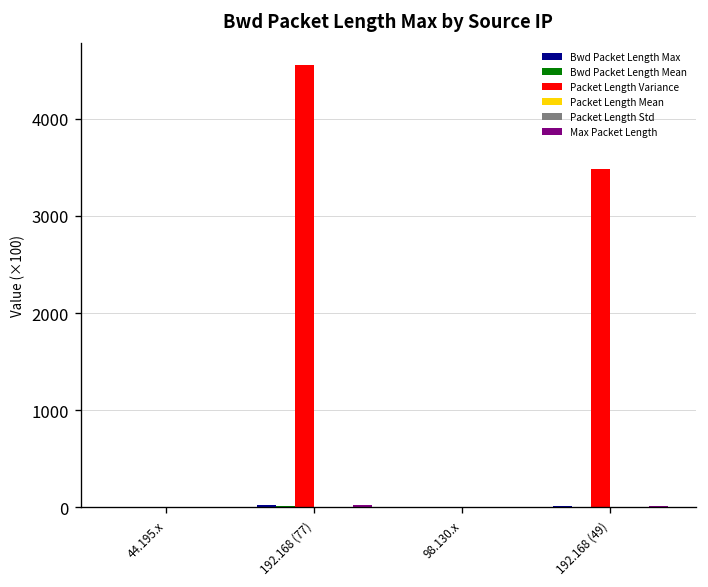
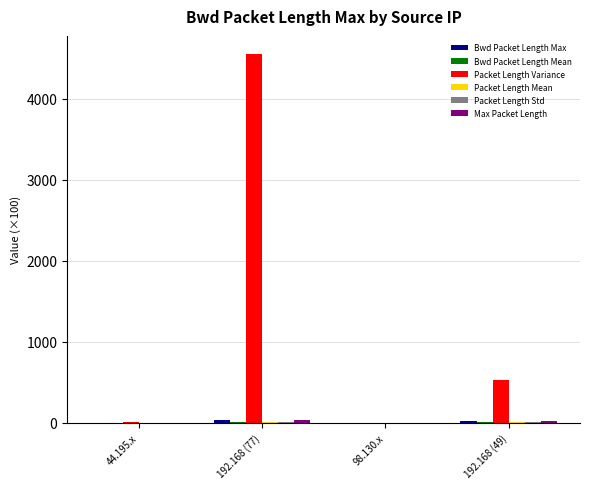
Packet Length Variance, 192.168 (49): 3500 -> 500
